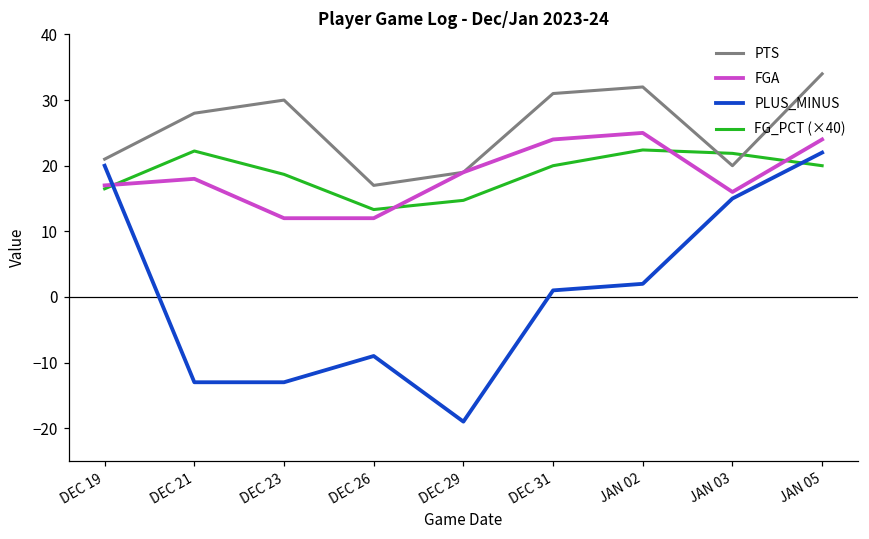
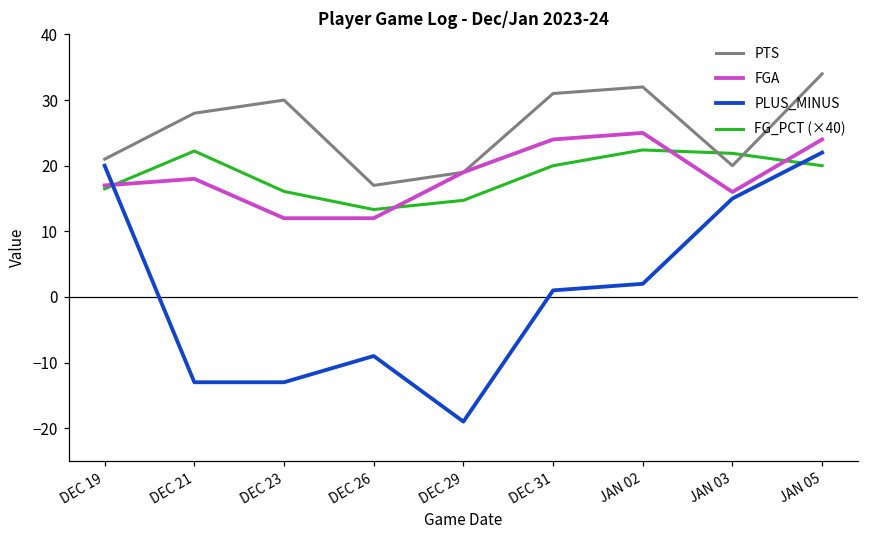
FG_PCT (×40), DEC 23: 19 -> 16
